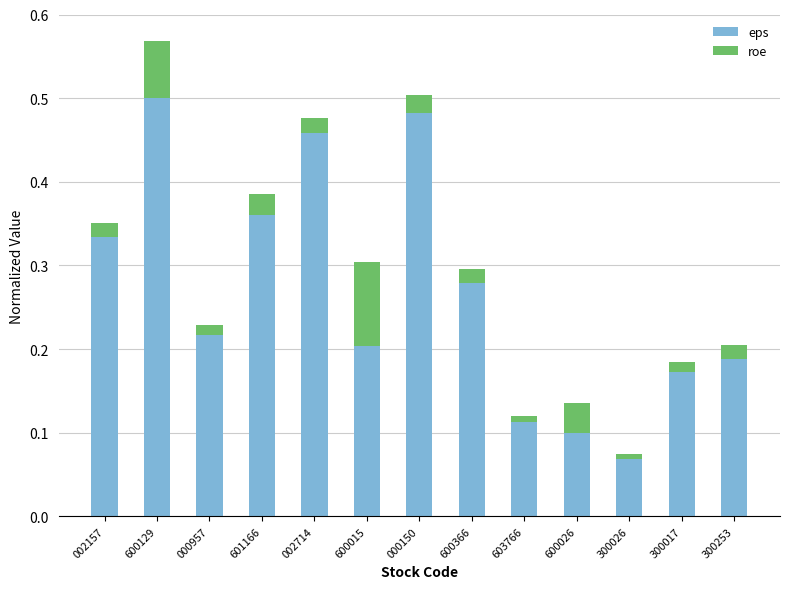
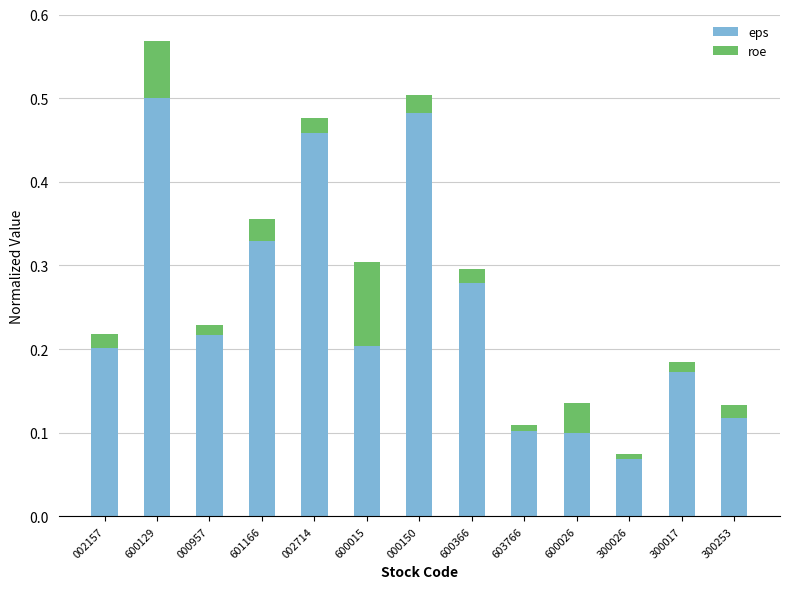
eps, 002157: 0.33 -> 0.20
eps, 601166: 0.36 -> 0.33
eps, 603766: 0.11 -> 0.10
eps, 300253: 0.19 -> 0.12
